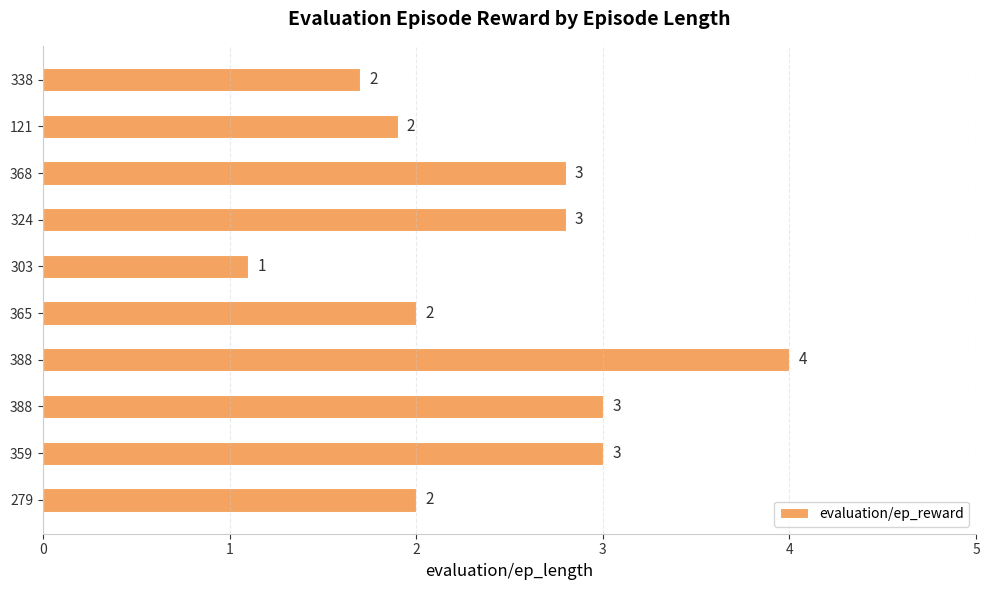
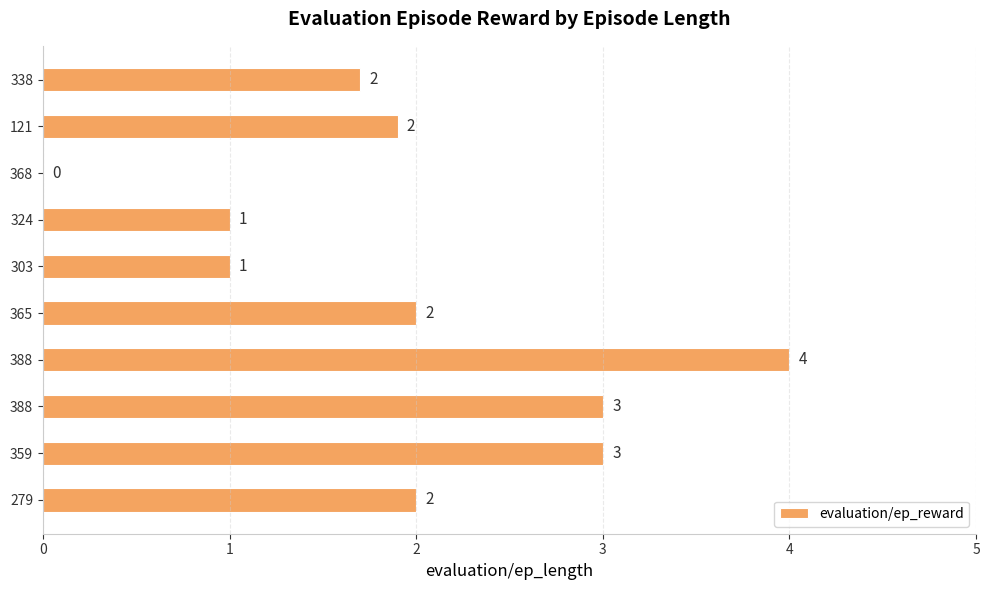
368: 3 -> 0
324: 3 -> 1
303: 1.1 -> 1.0
